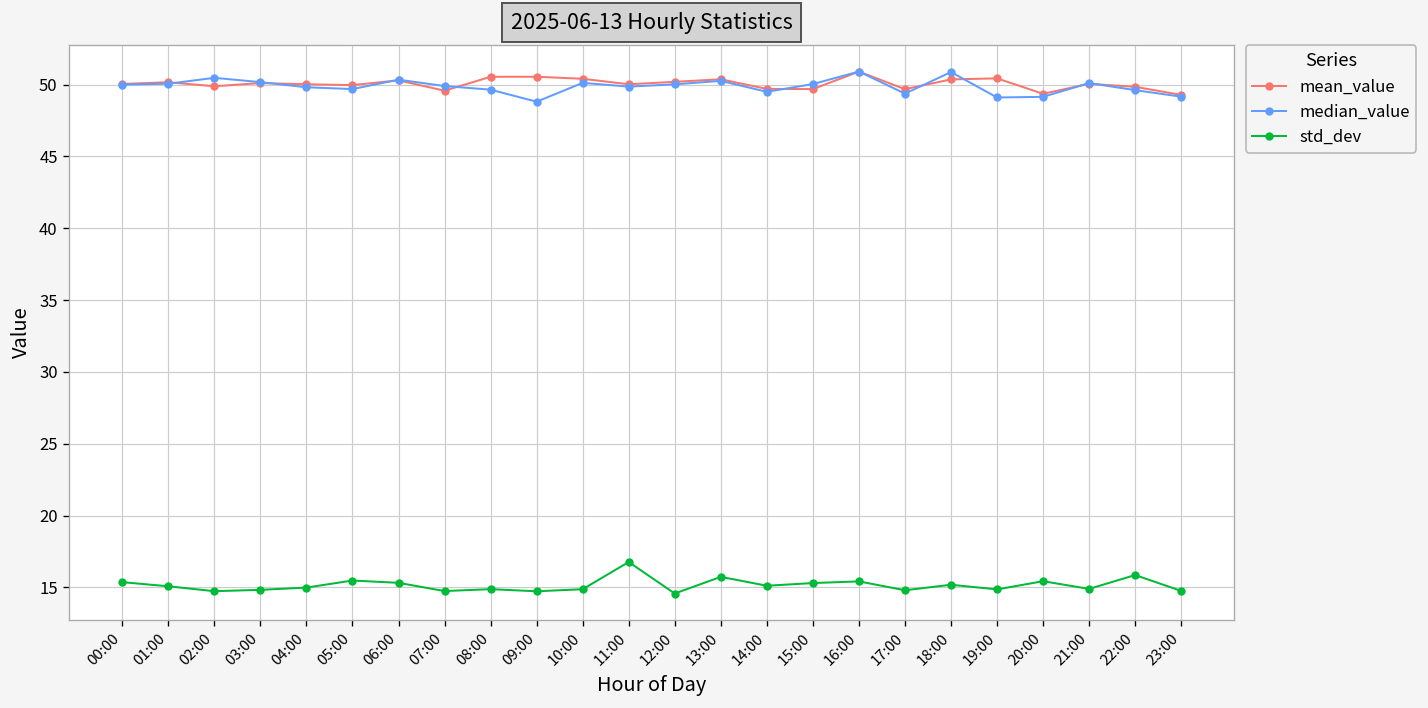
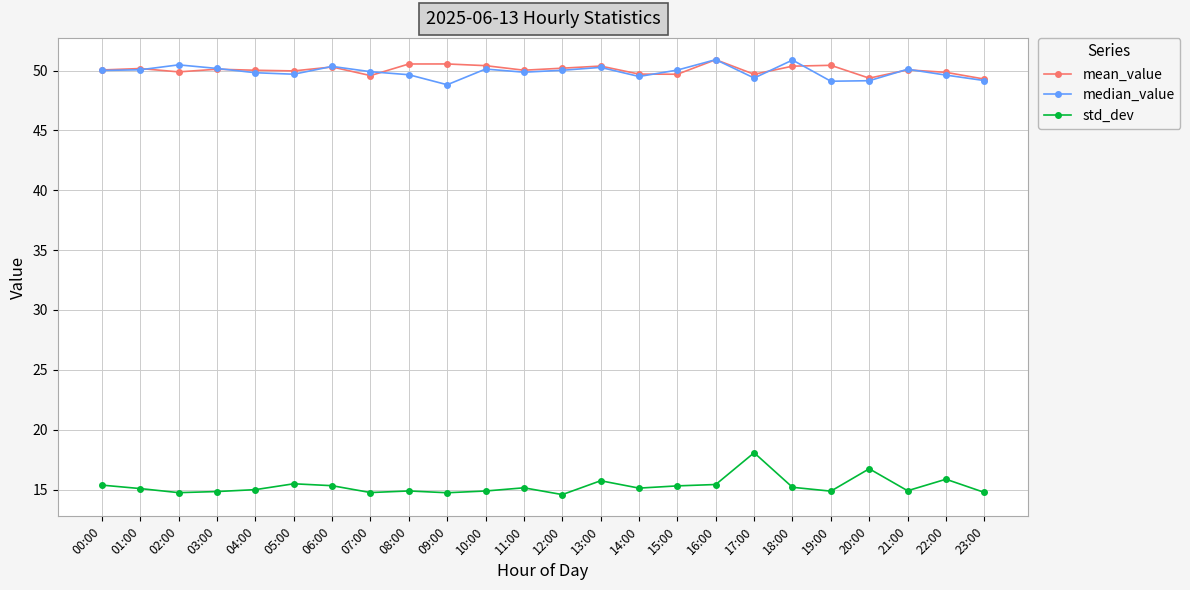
std_dev, 11:00: 16.8 -> 15.1
std_dev, 17:00: 14.8 -> 18.1
std_dev, 20:00: 15.4 -> 16.7
